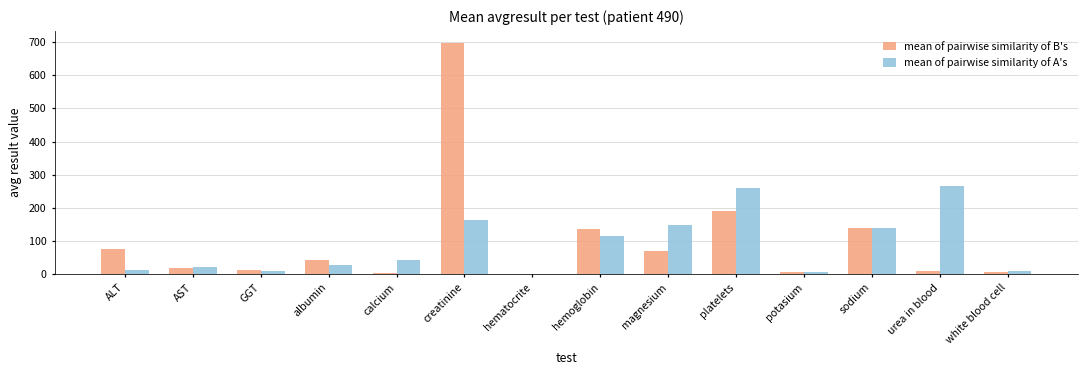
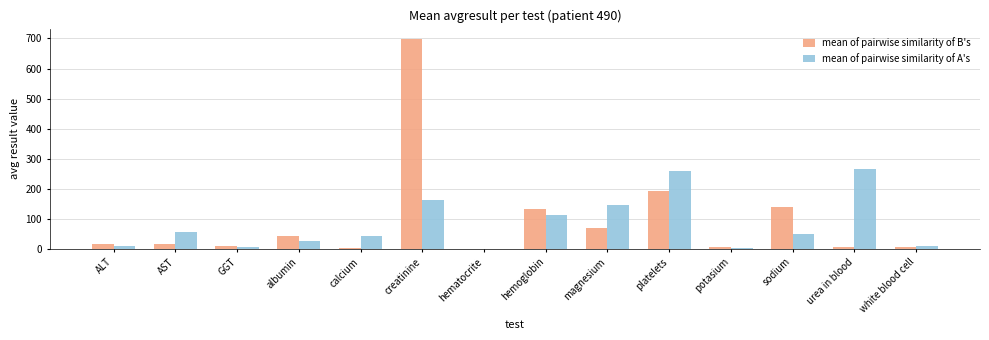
mean of pairwise similarity of B's, ALT: 80 -> 20
mean of pairwise similarity of A's, AST: 20 -> 60
mean of pairwise similarity of A's, sodium: 140 -> 50
